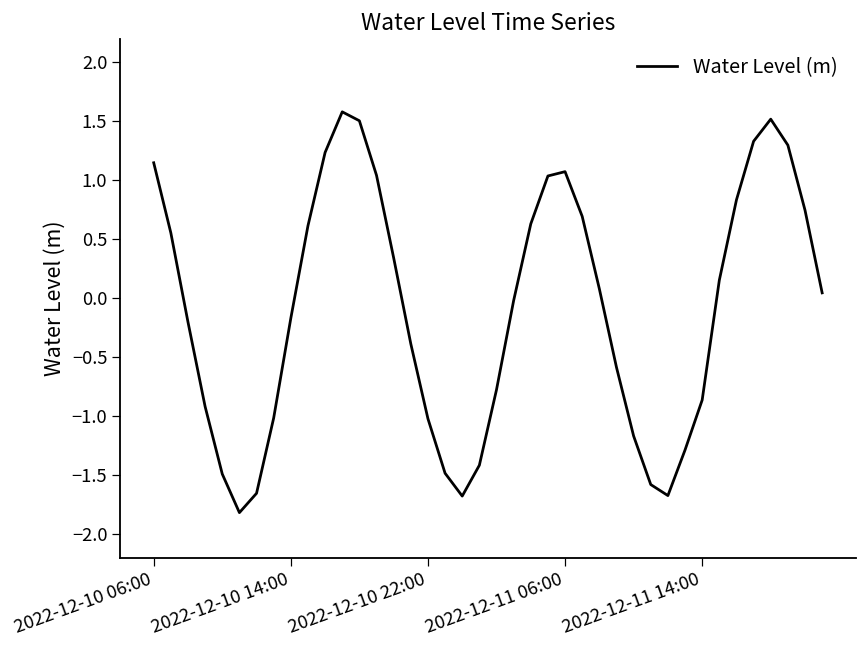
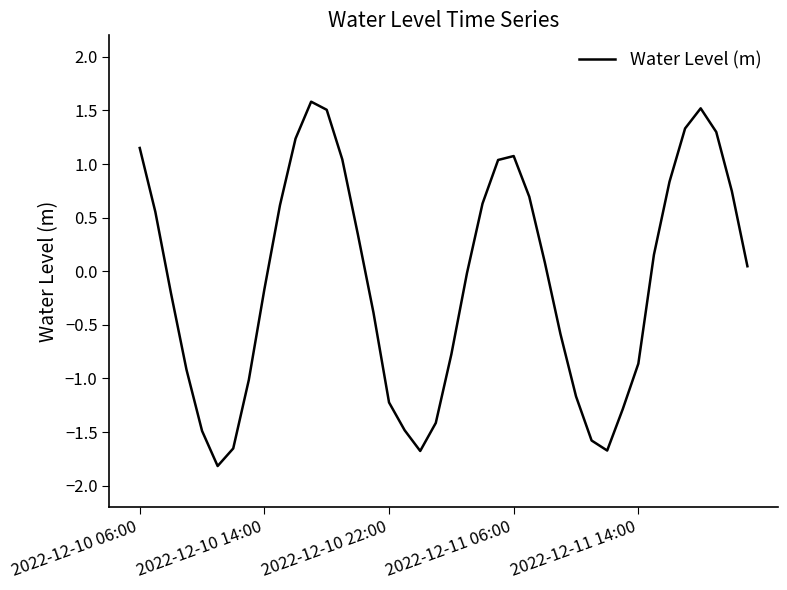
2022-12-10 22:00: -1.02 -> -1.22
